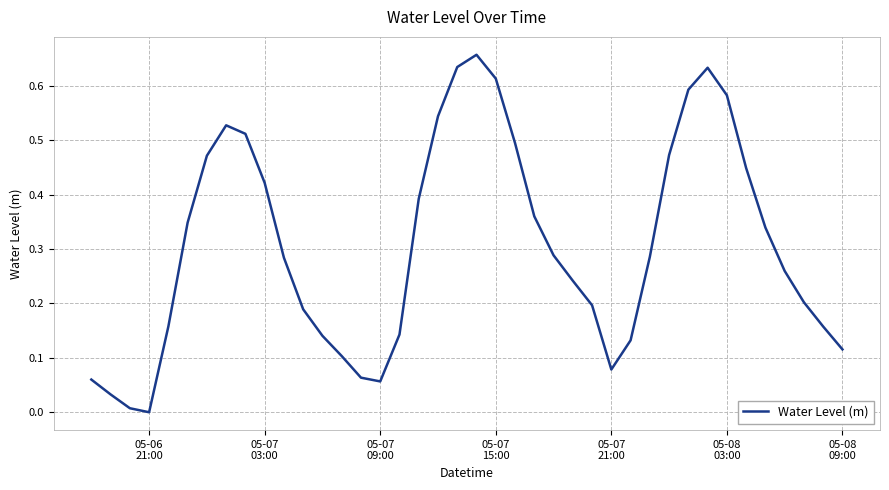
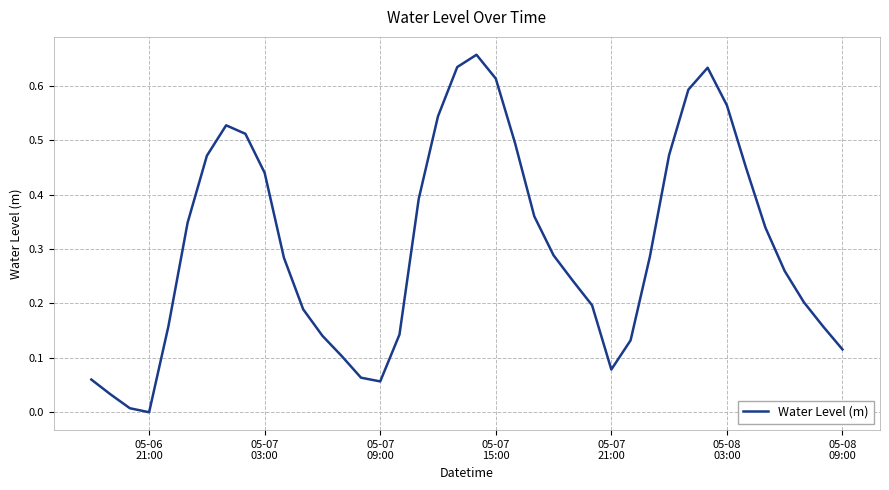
05-07 03:00: 0.42 -> 0.44
05-08 03:00: 0.58 -> 0.56
